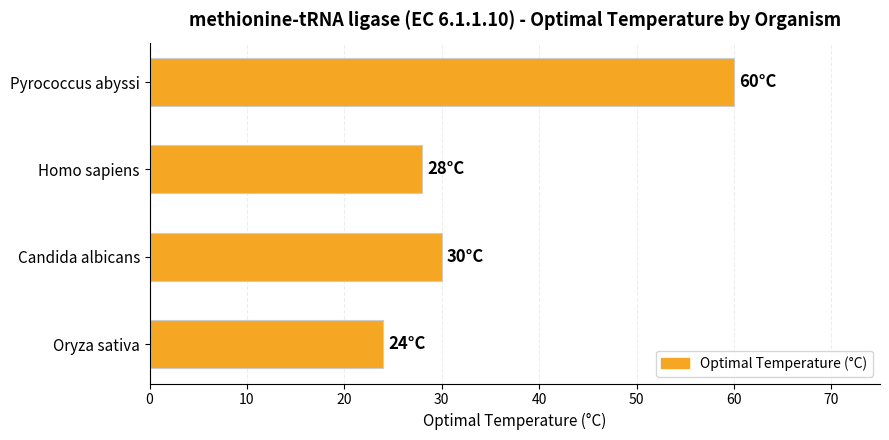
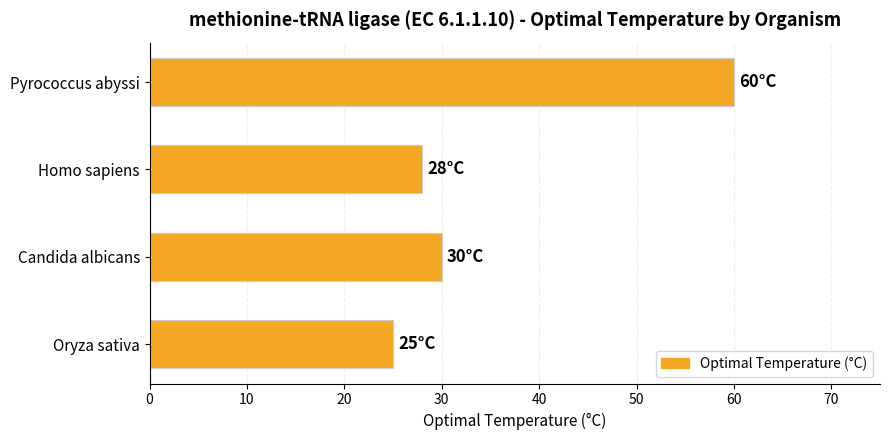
Oryza sativa: 24°C -> 25°C
